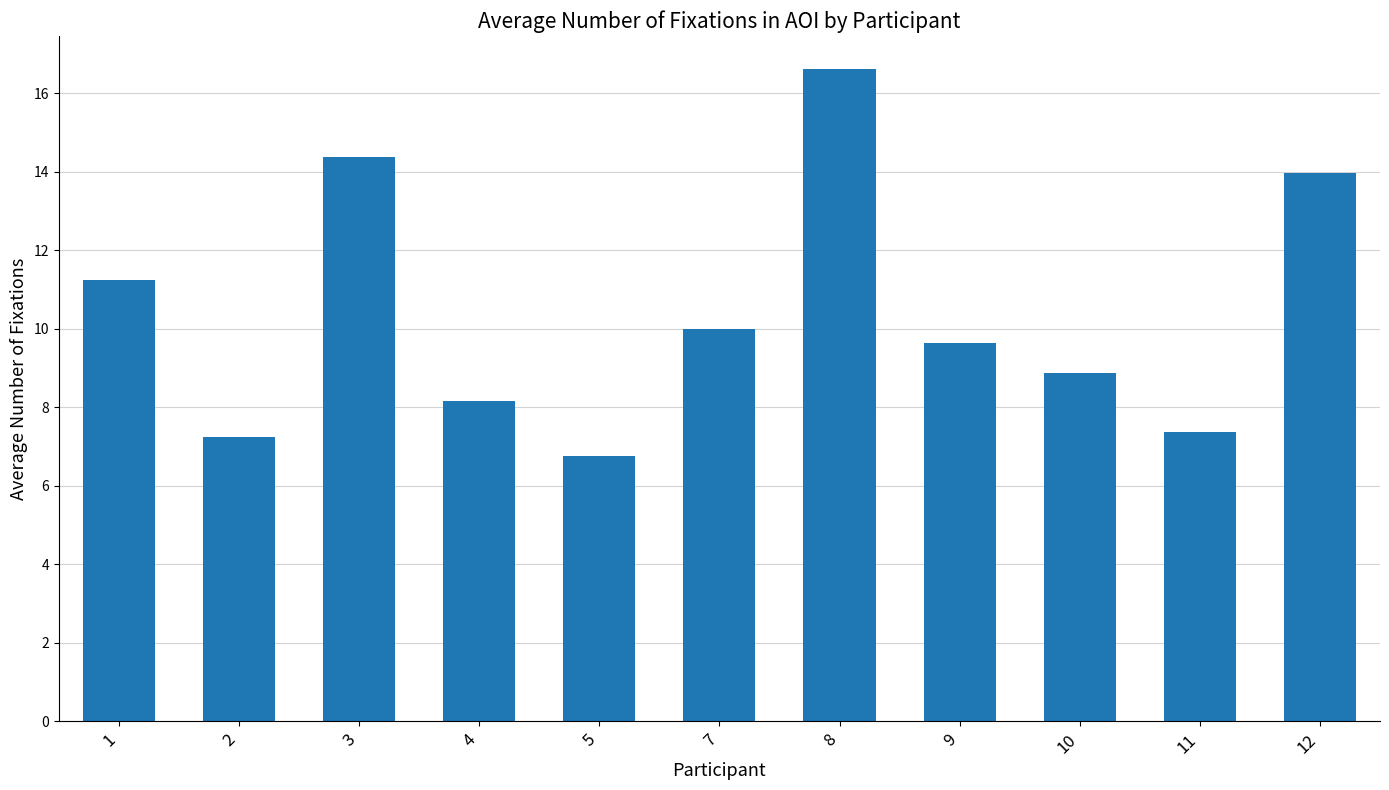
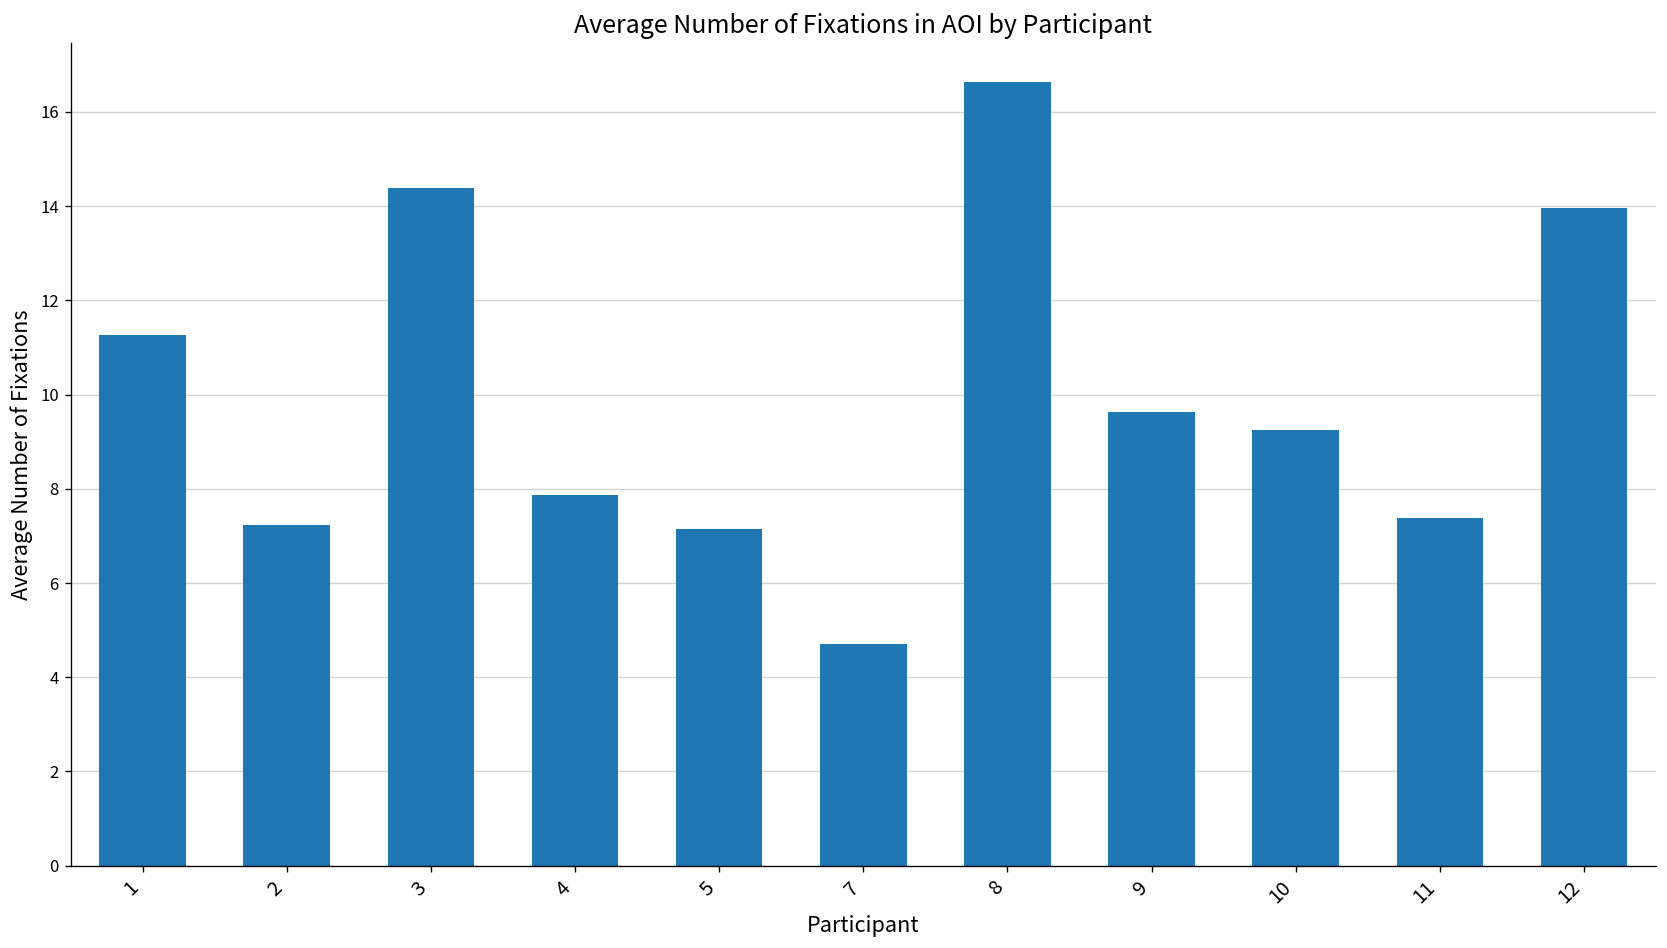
4: 8.2 -> 7.9
5: 6.8 -> 7.1
7: 10.0 -> 4.7
10: 8.9 -> 9.2
